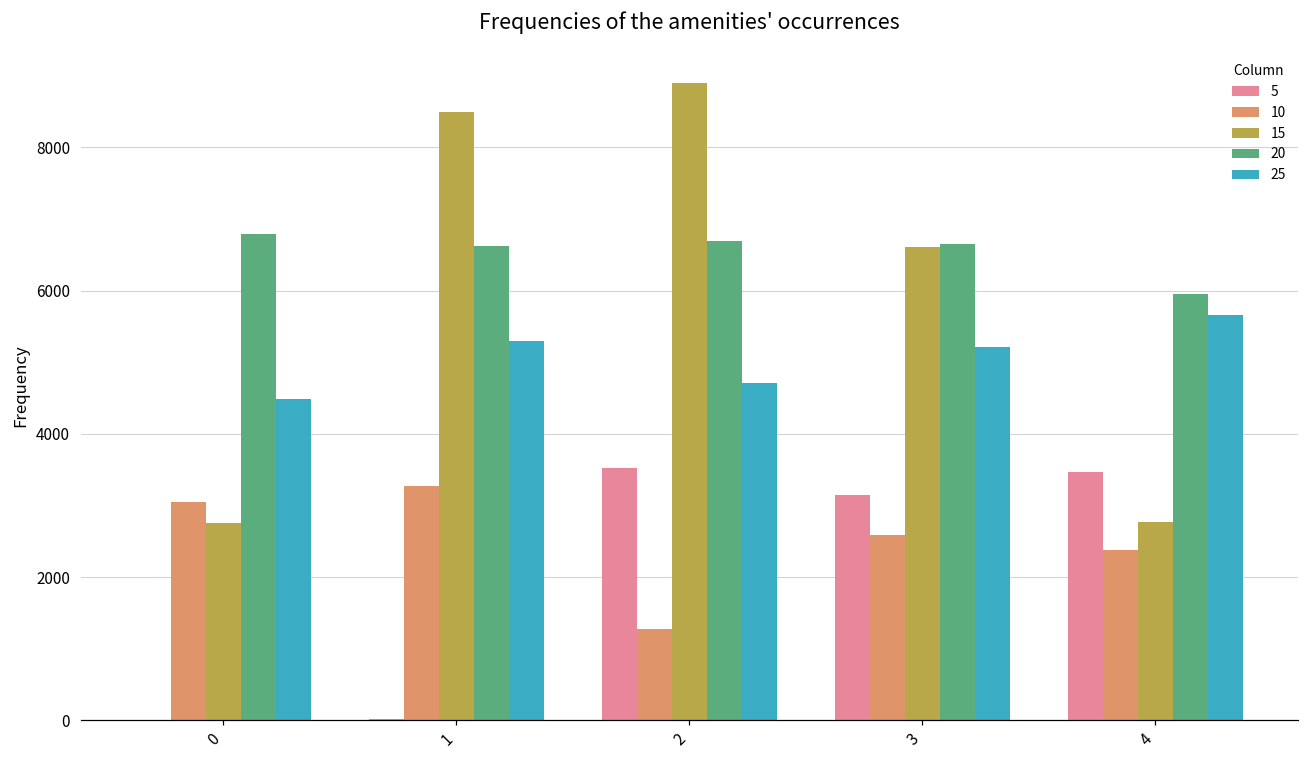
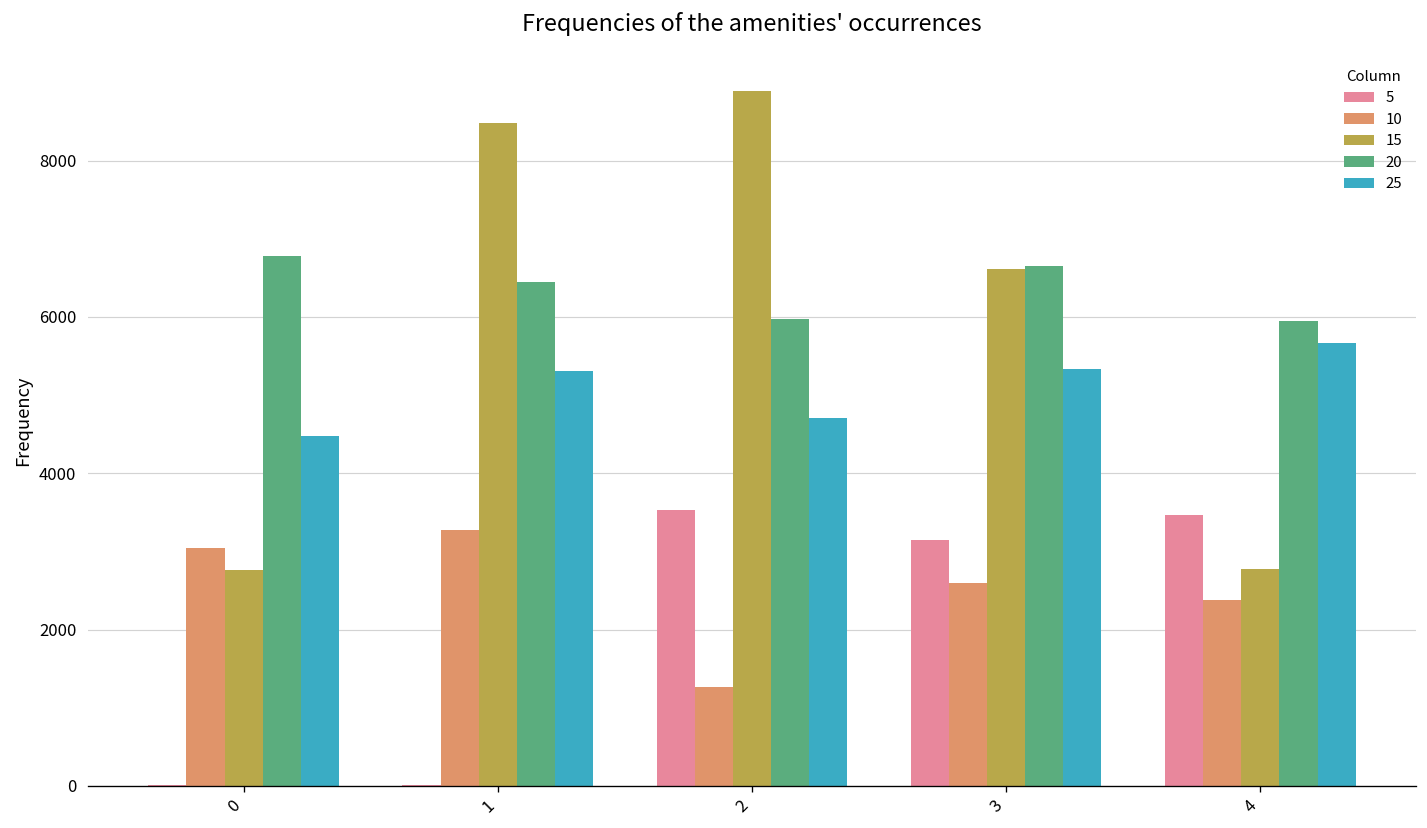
20, 1: 6600 -> 6400
20, 2: 6700 -> 6000
25, 3: 5200 -> 5300
